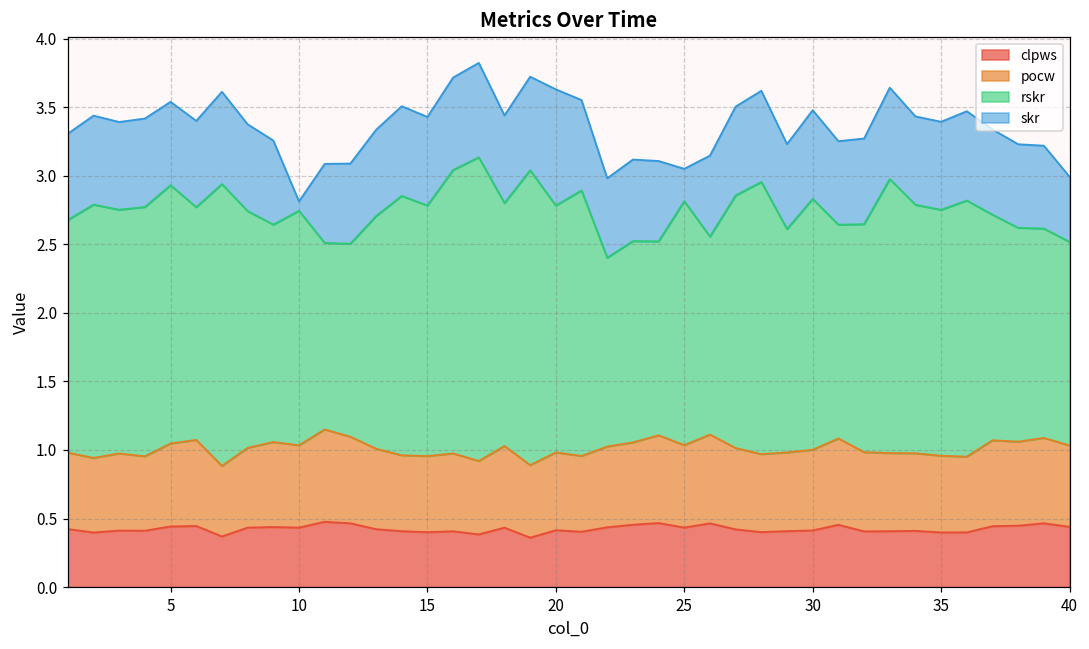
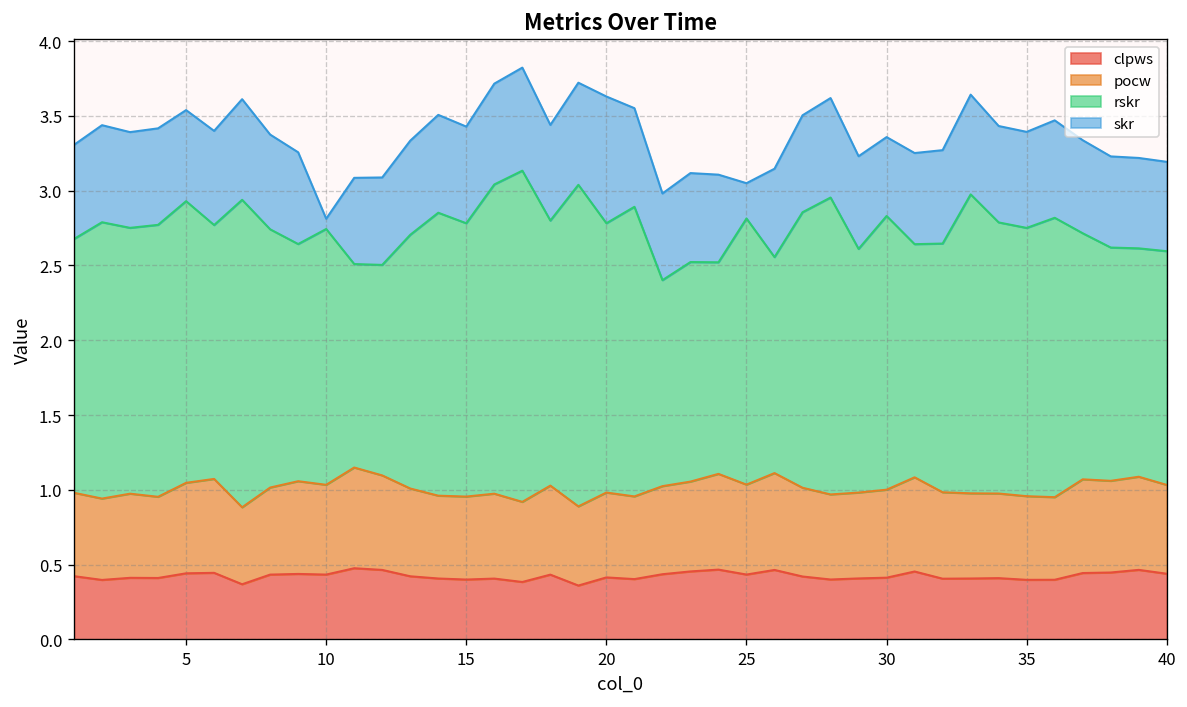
skr, 30: 0.65 -> 0.53
rskr, 40: 1.48 -> 1.56
skr, 40: 0.48 -> 0.60
